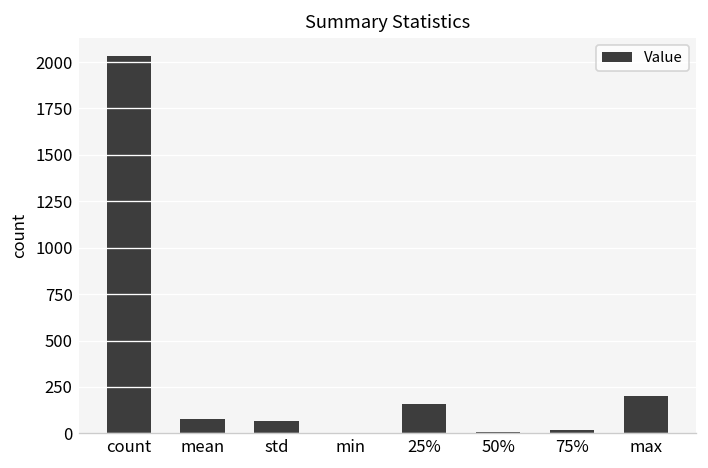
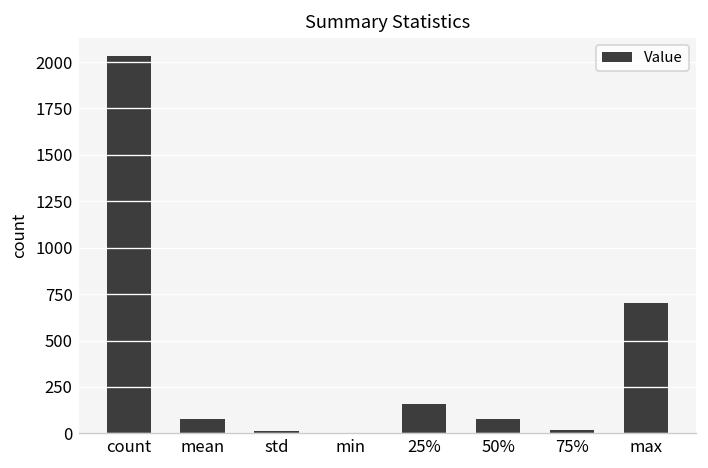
std: 70 -> 10
50%: 10 -> 80
max: 200 -> 700
